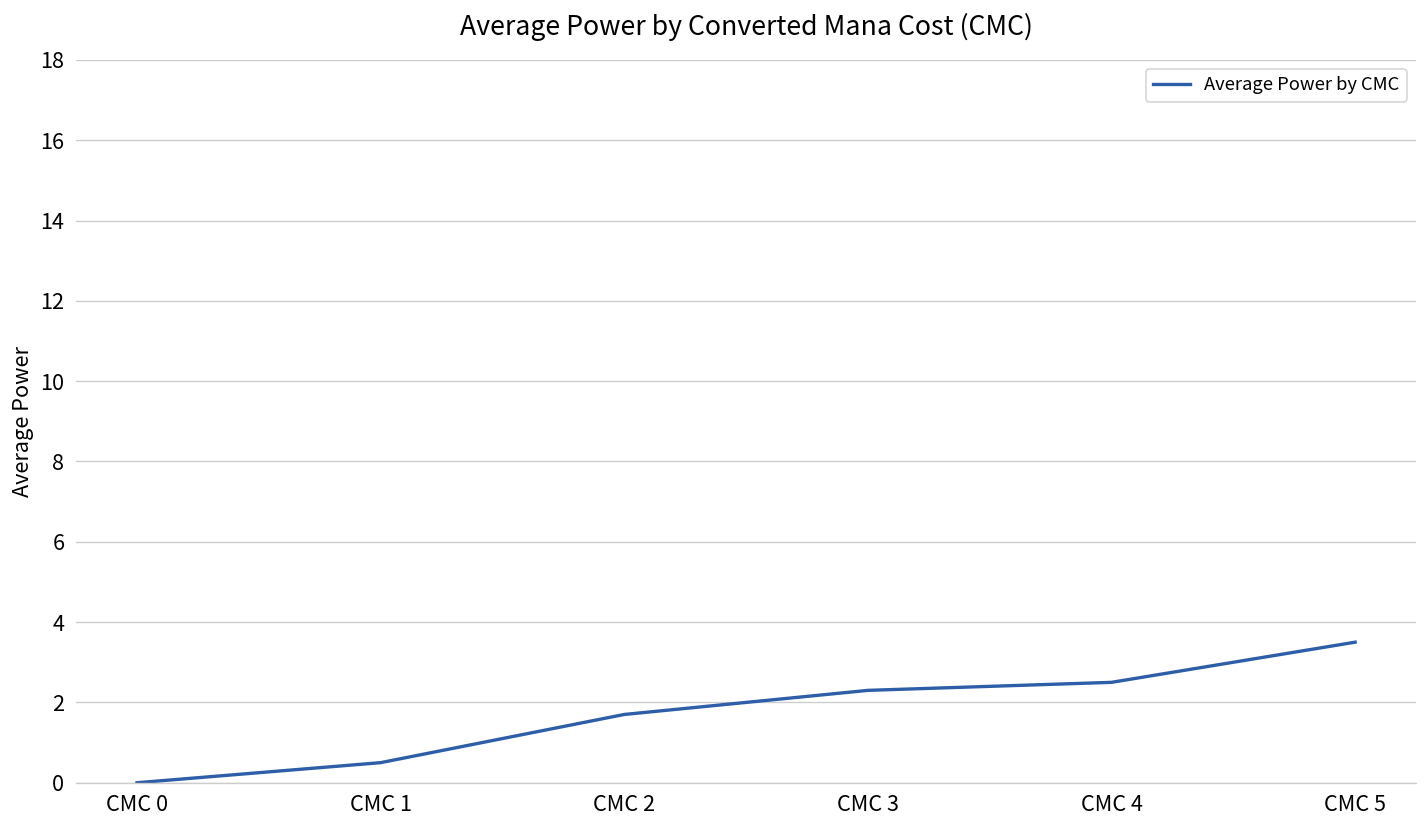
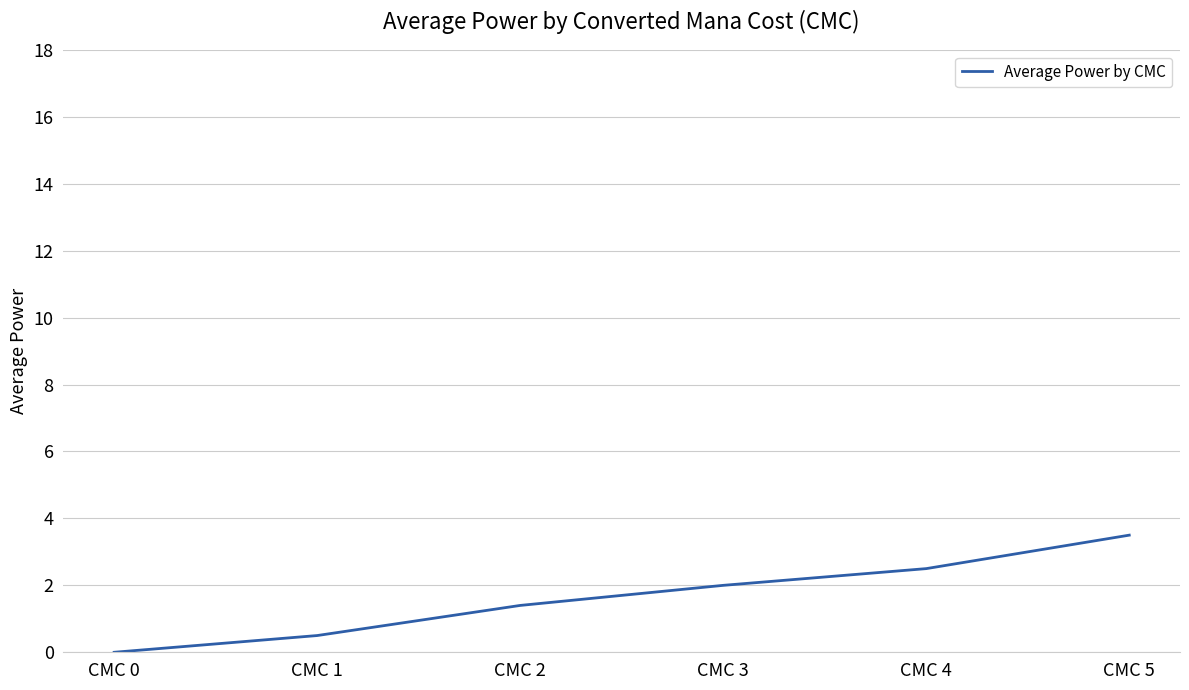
CMC 2: 1.7 -> 1.4
CMC 3: 2.3 -> 2.0
